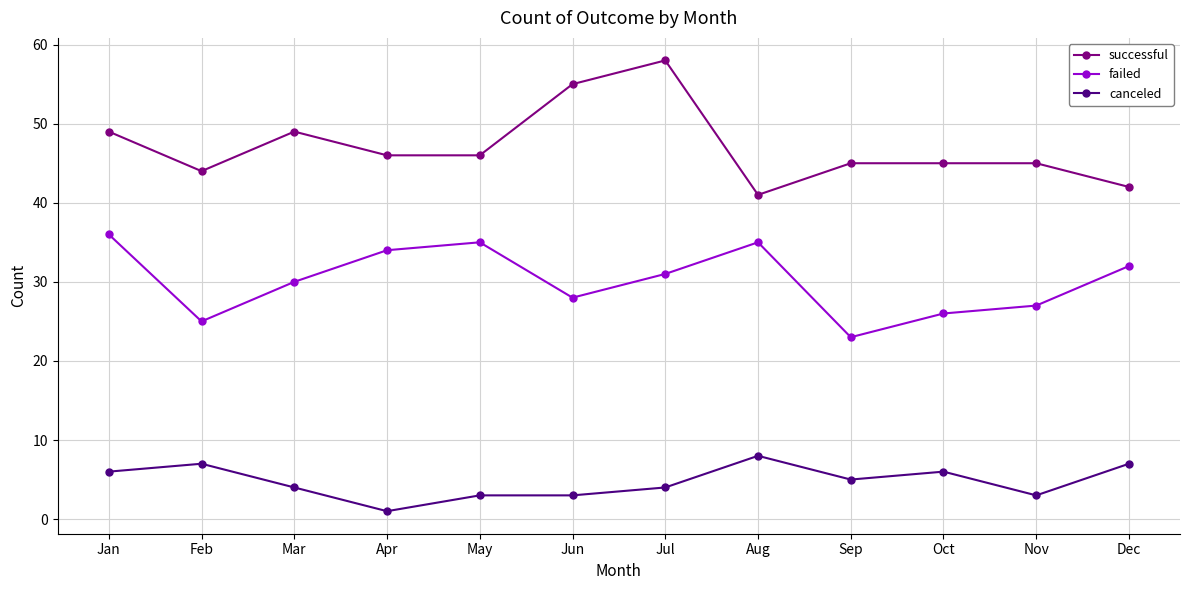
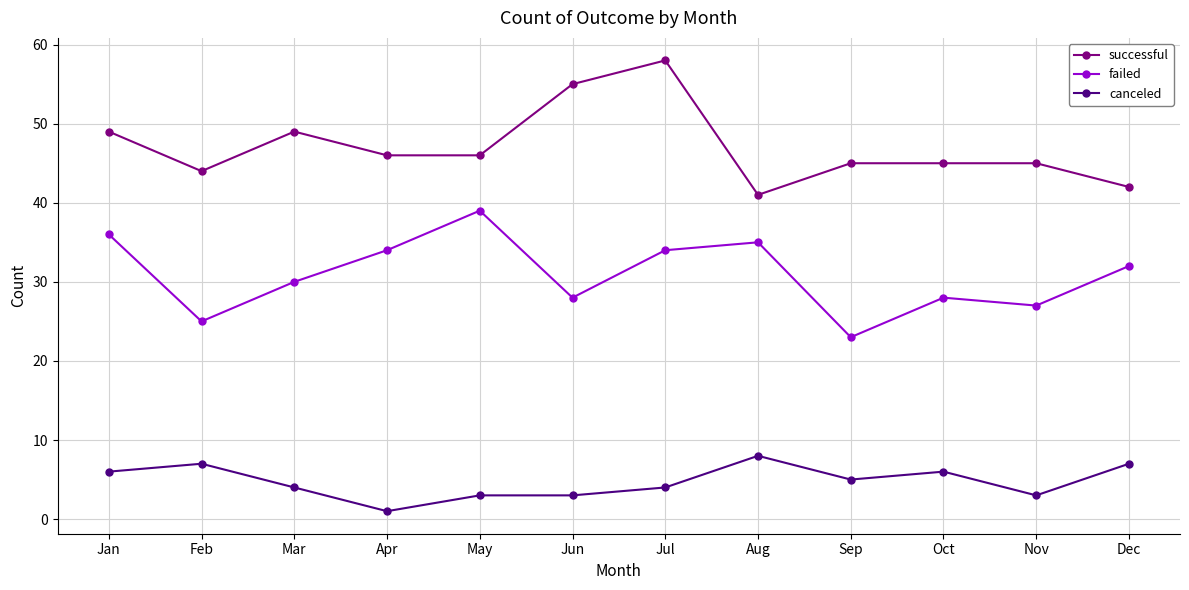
failed, May: 35 -> 39
failed, Jul: 31 -> 34
failed, Oct: 26 -> 28
